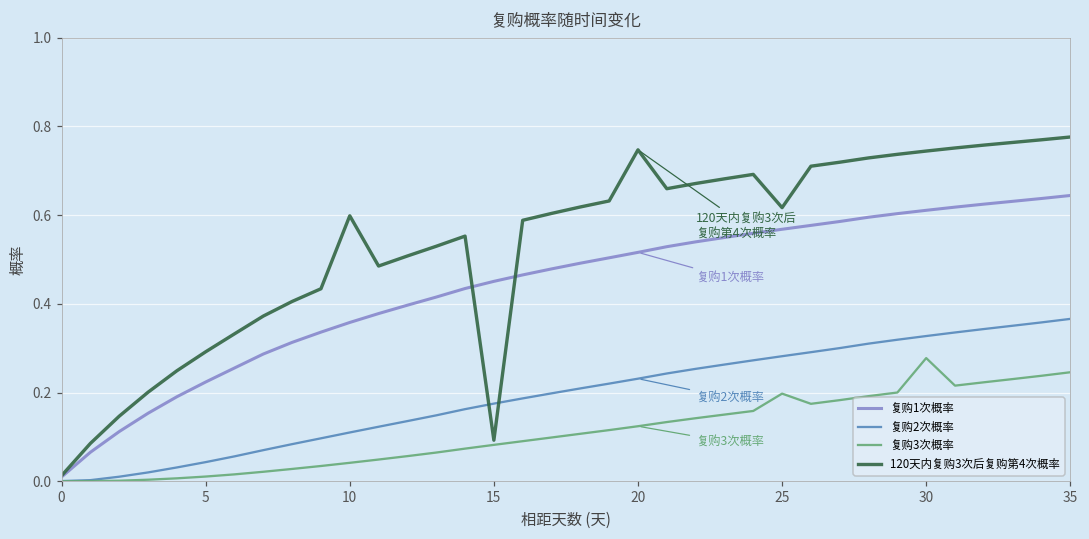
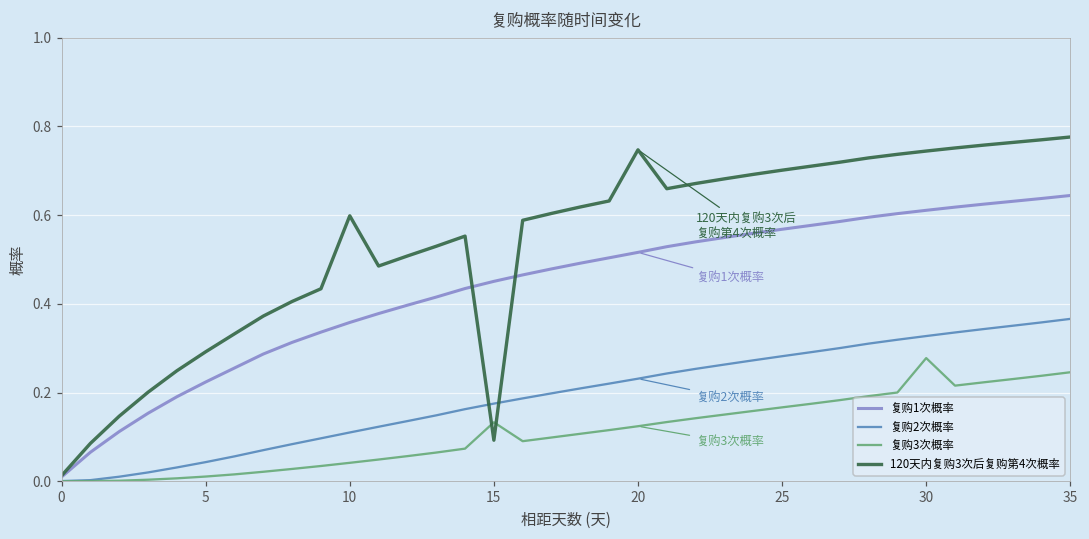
复购3次概率, 15: 0.08 -> 0.13
复购3次概率, 25: 0.20 -> 0.17
120天内复购3次后复购第4次概率, 25: 0.62 -> 0.70
